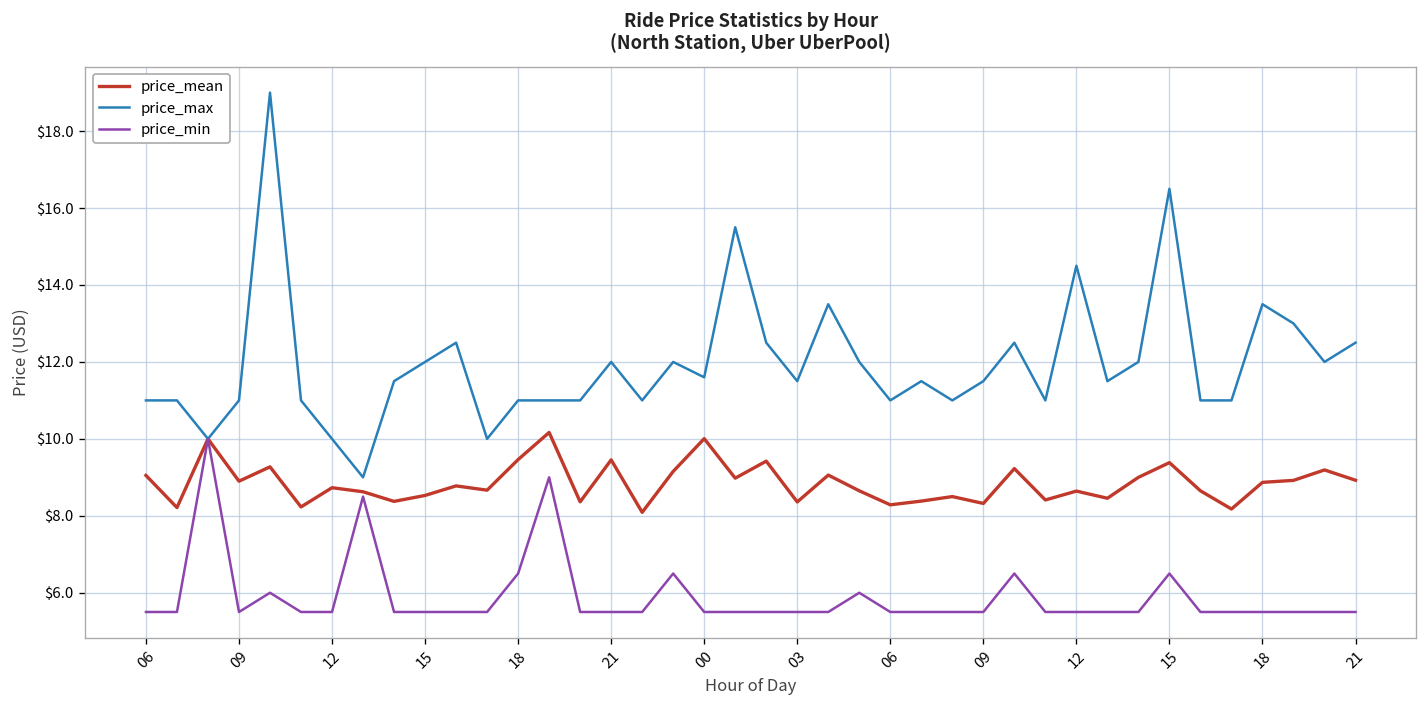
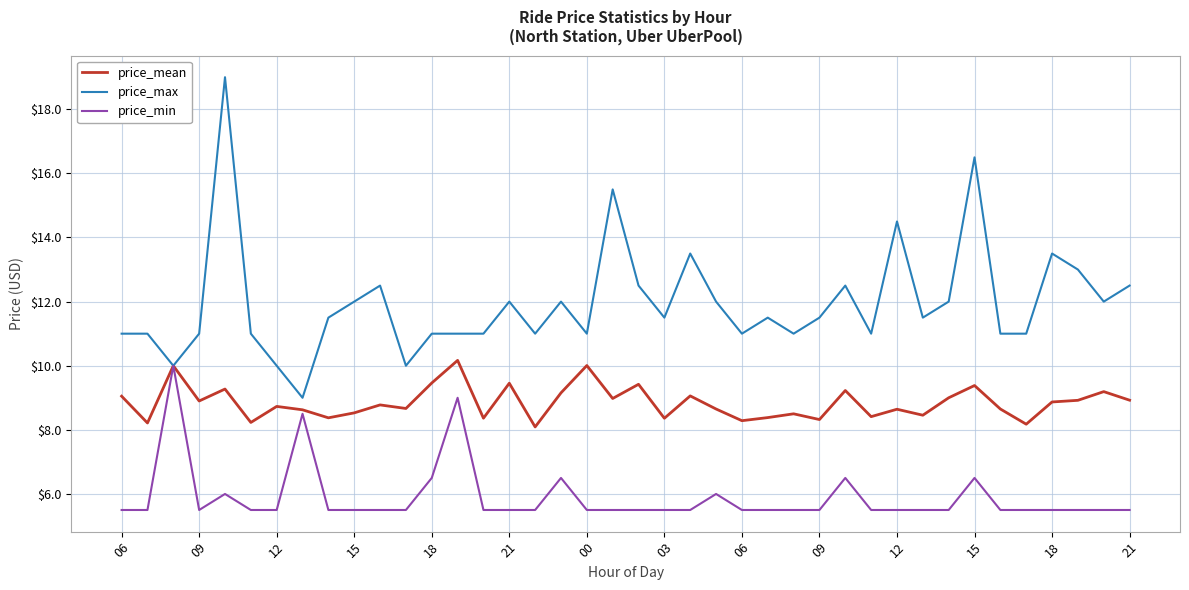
price_max, 00: $11.6 -> $11.0
